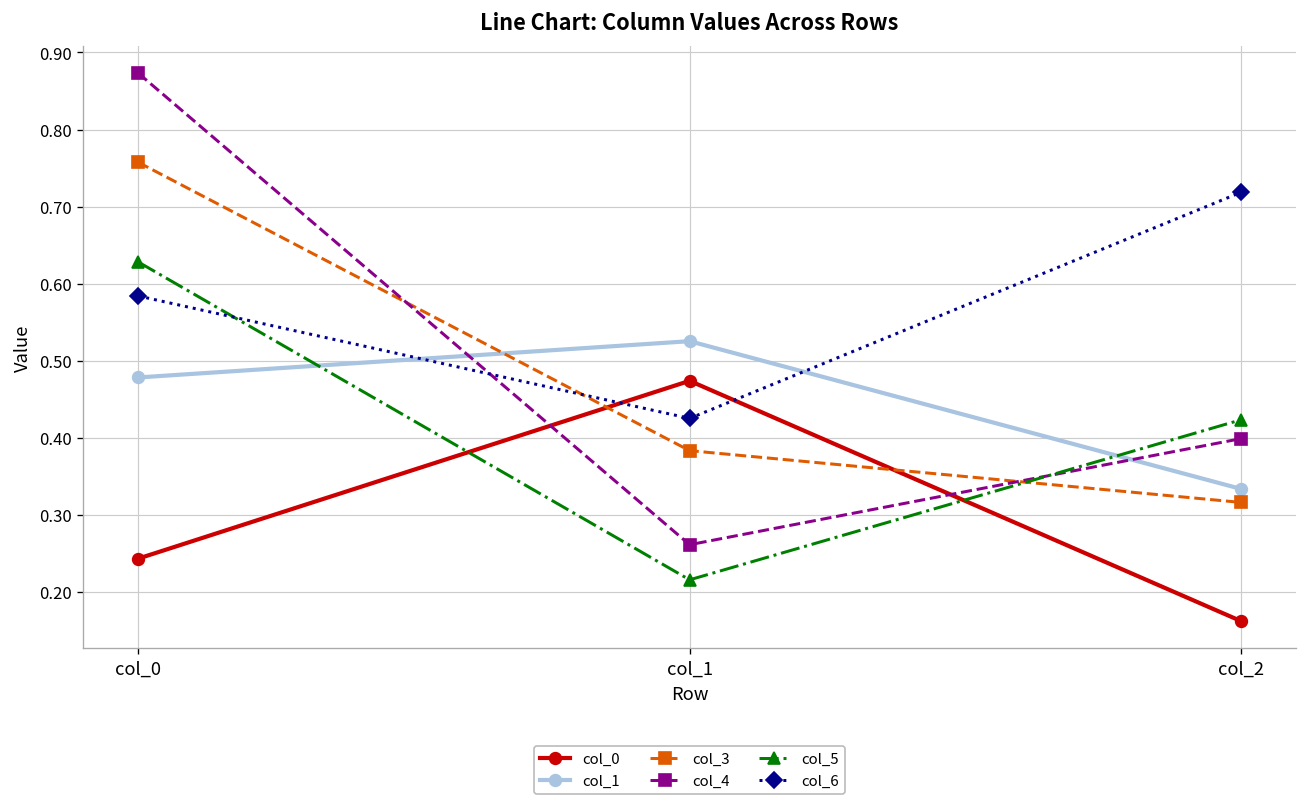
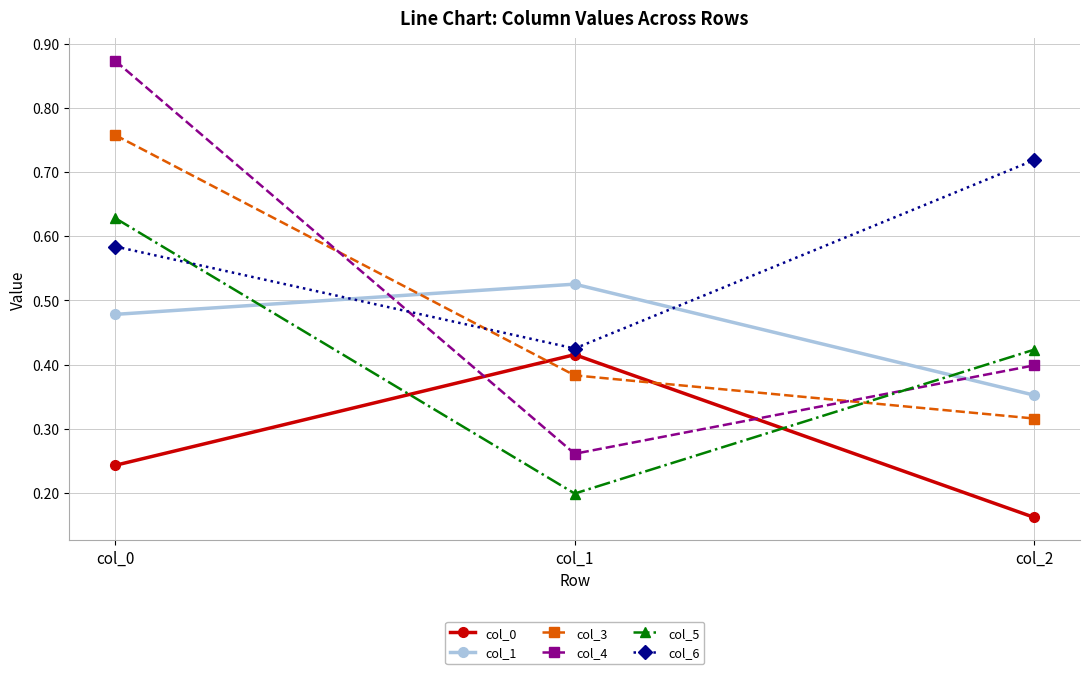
col_0, col_1: 0.47 -> 0.42
col_5, col_1: 0.22 -> 0.20
col_1, col_2: 0.33 -> 0.35
